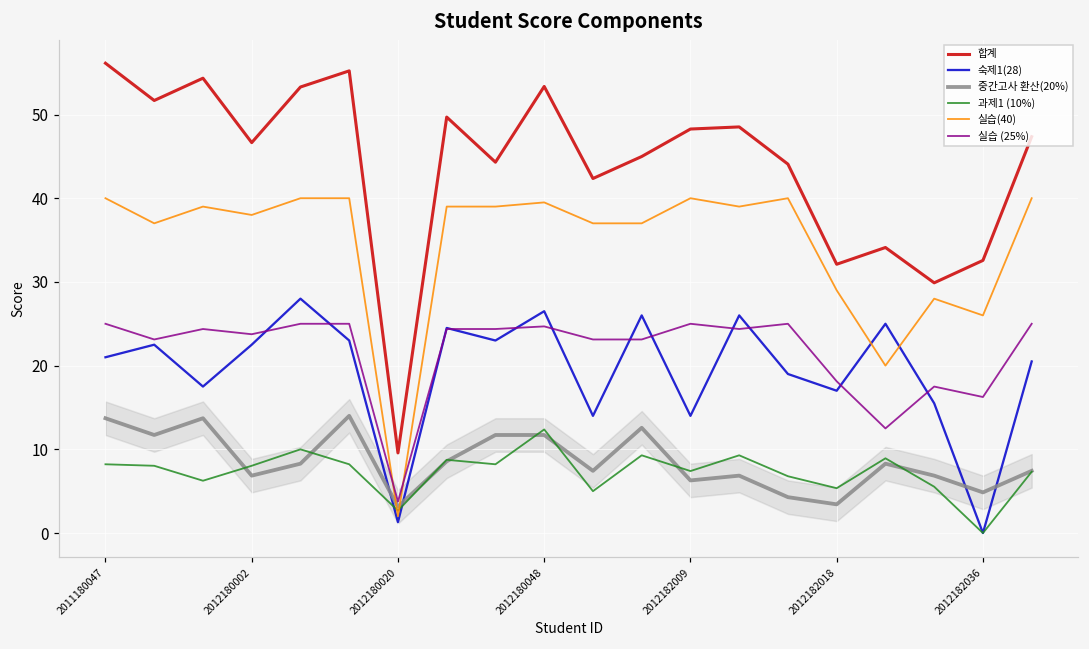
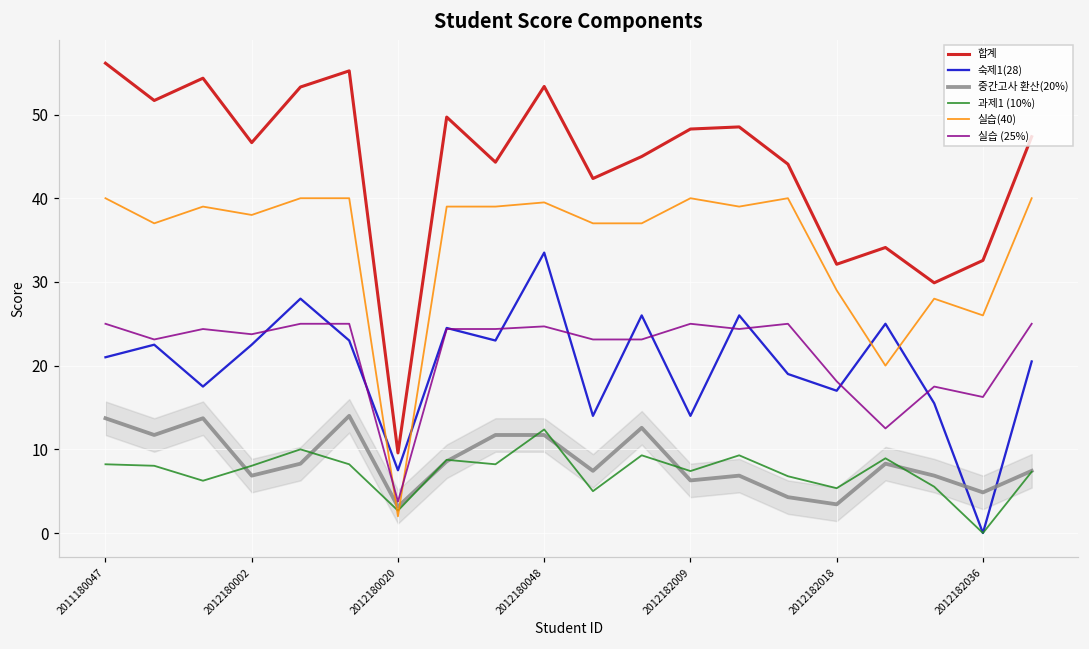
숙제1(28), 2012180020: 1 -> 8
숙제1(28), 2012180048: 27 -> 34
